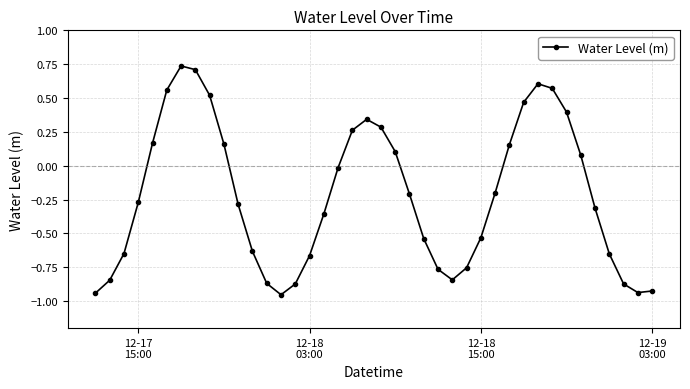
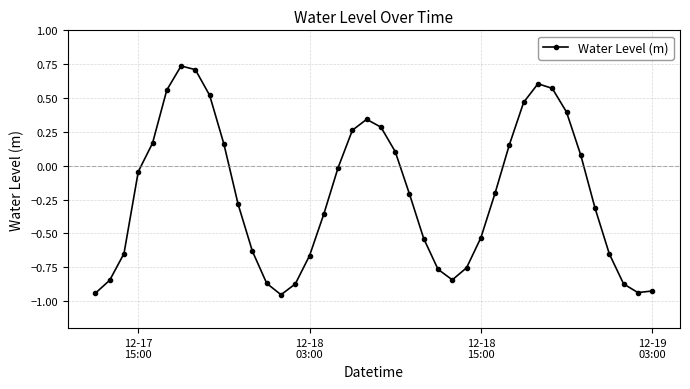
12-17 15:00: -0.27 -> -0.04
